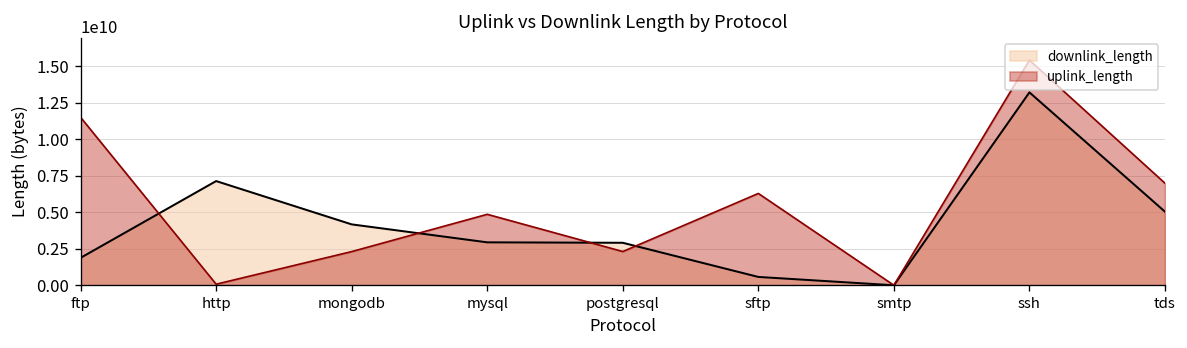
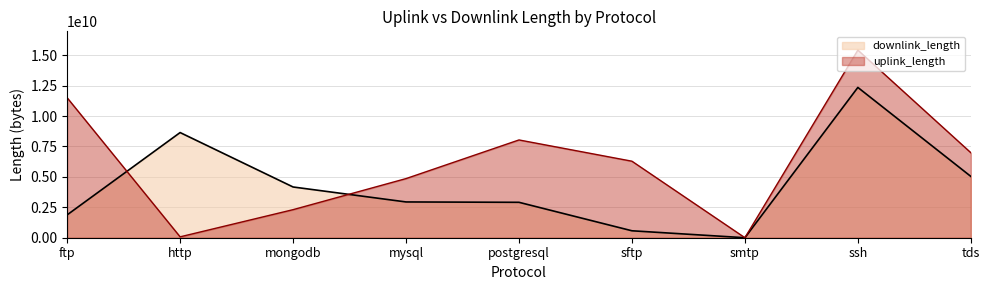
downlink_length, http: 7100000000 -> 8600000000
uplink_length, postgresql: 2300000000 -> 8000000000
downlink_length, ssh: 13200000000 -> 12400000000
